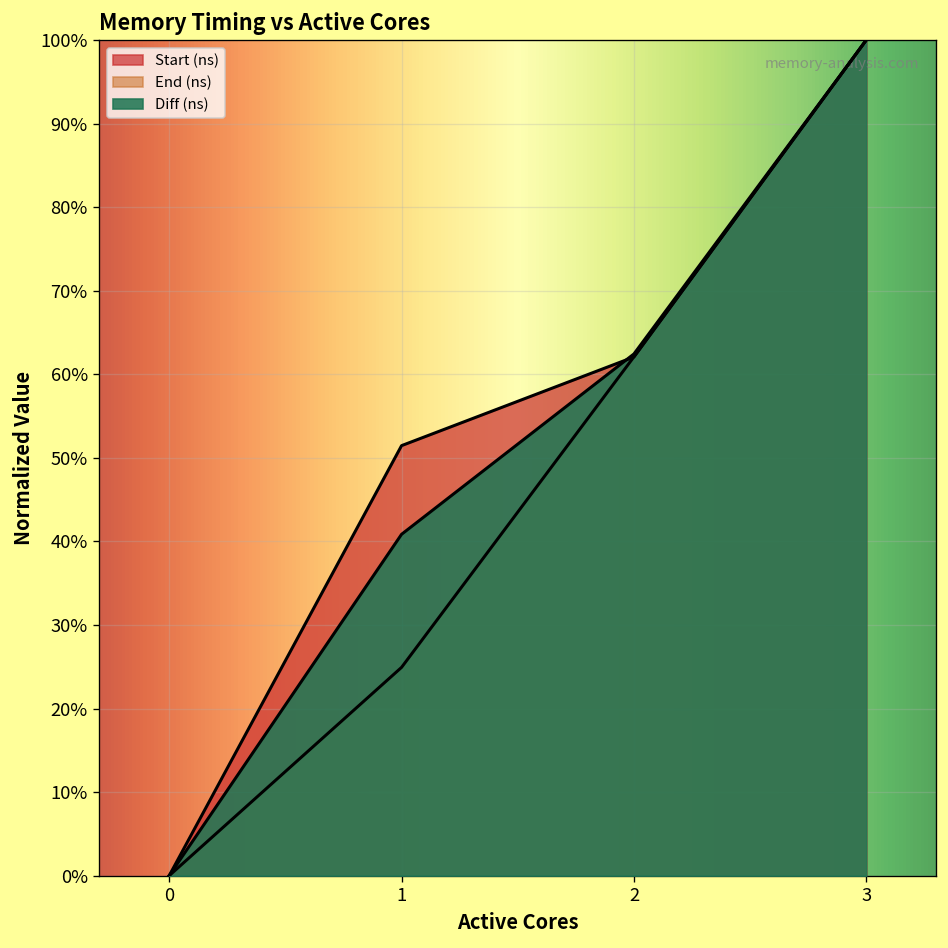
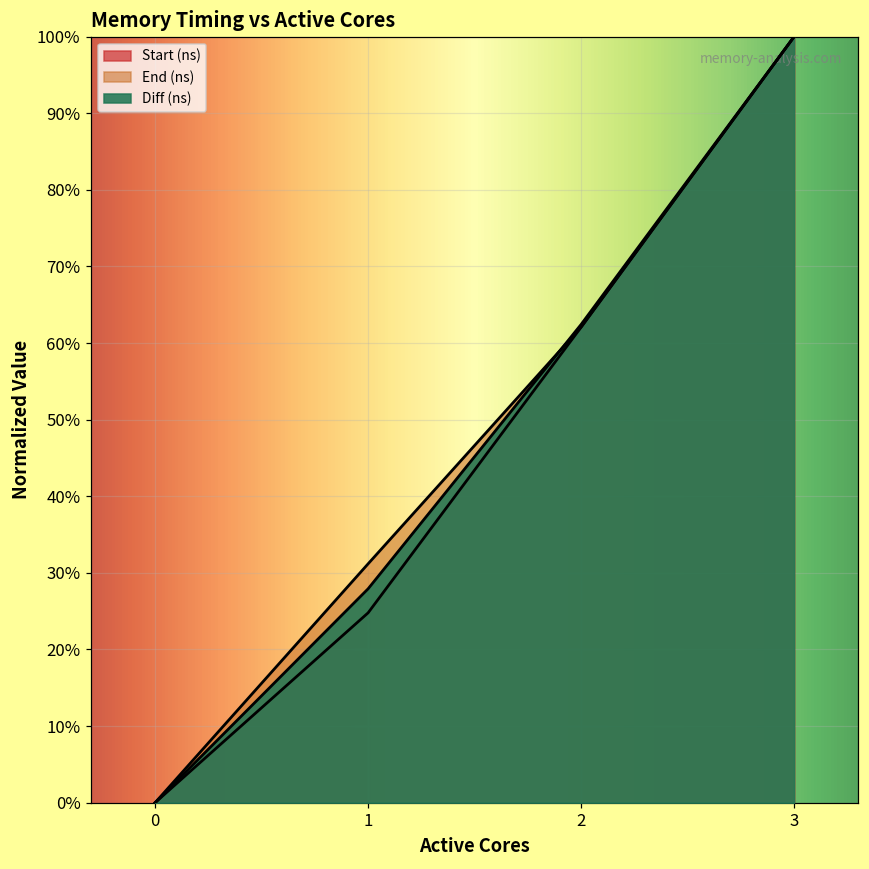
Start (ns), 1: 51% -> 25%
End (ns), 1: 25% -> 31%
Diff (ns), 1: 41% -> 28%
